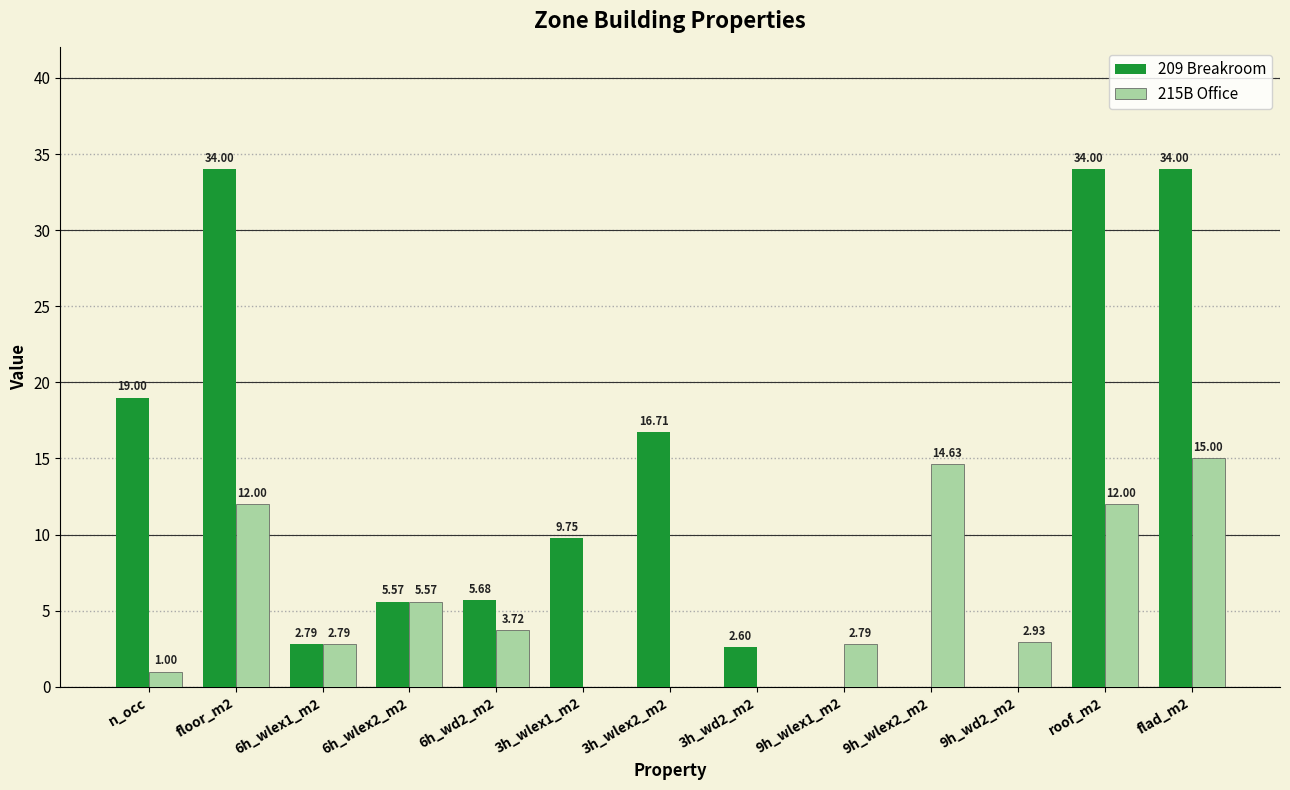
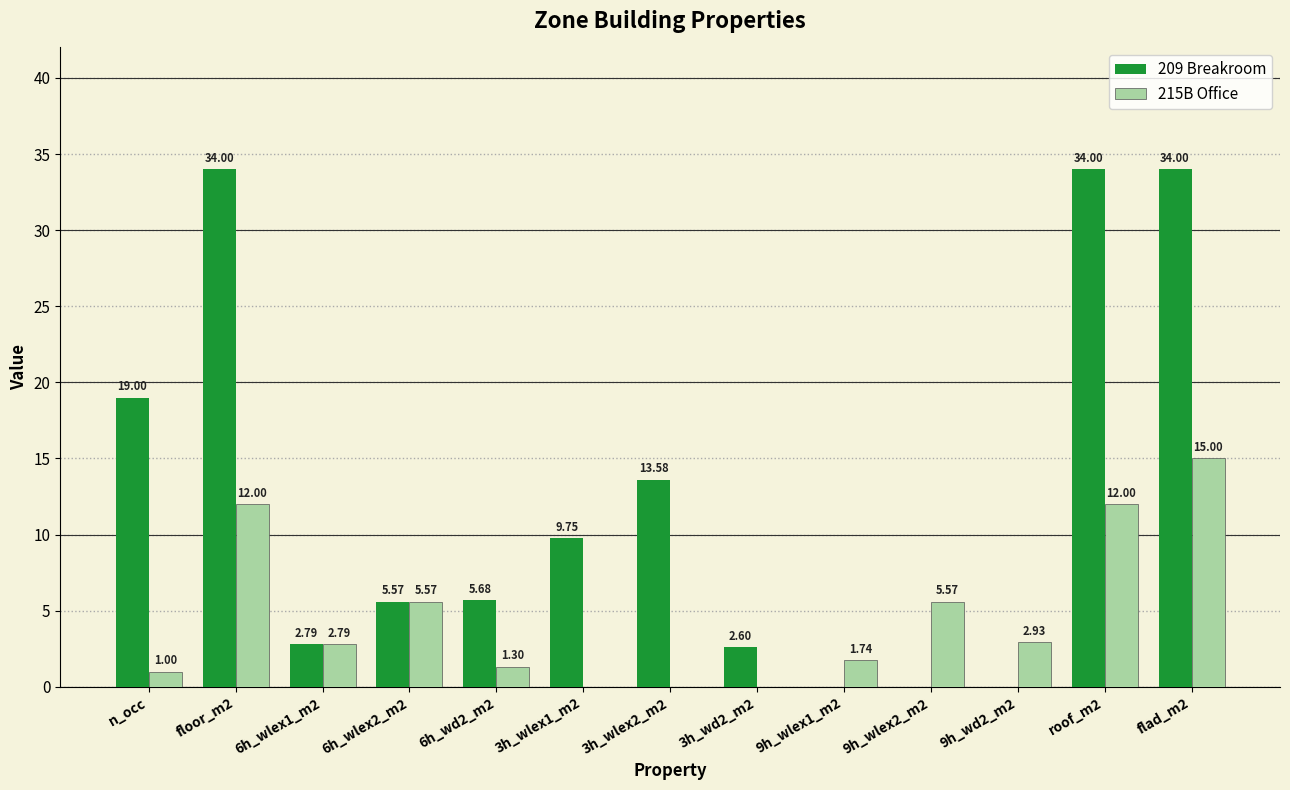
215B Office, 6h_wd2_m2: 3.72 -> 1.30
209 Breakroom, 3h_wlex2_m2: 16.71 -> 13.58
215B Office, 9h_wlex1_m2: 2.79 -> 1.74
215B Office, 9h_wlex2_m2: 14.63 -> 5.57
